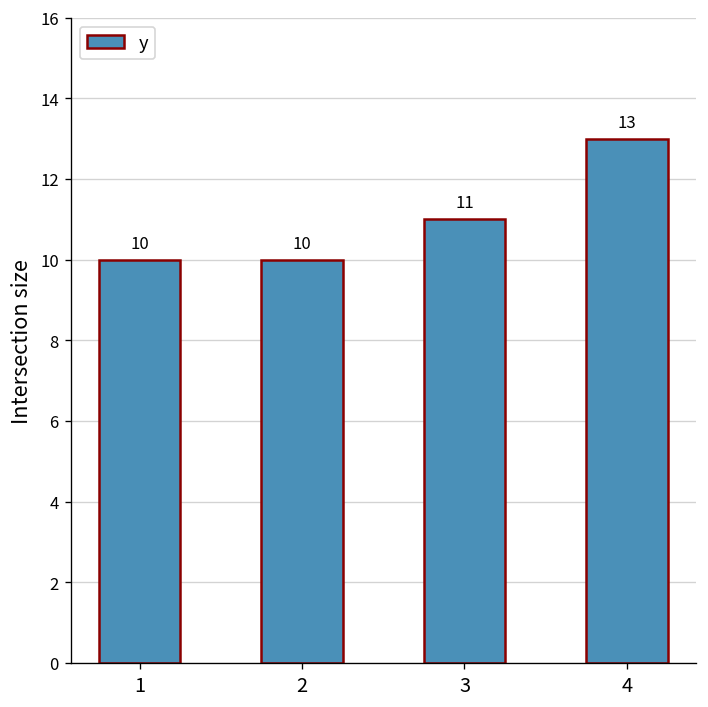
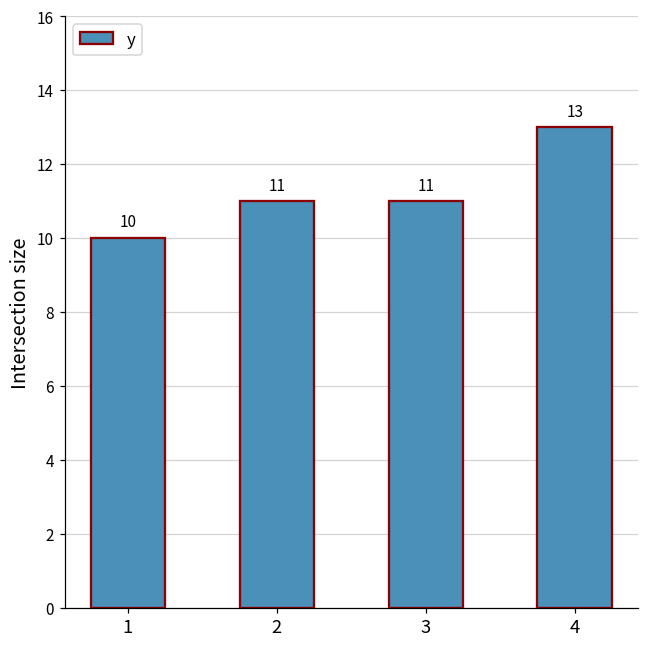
2: 10 -> 11
